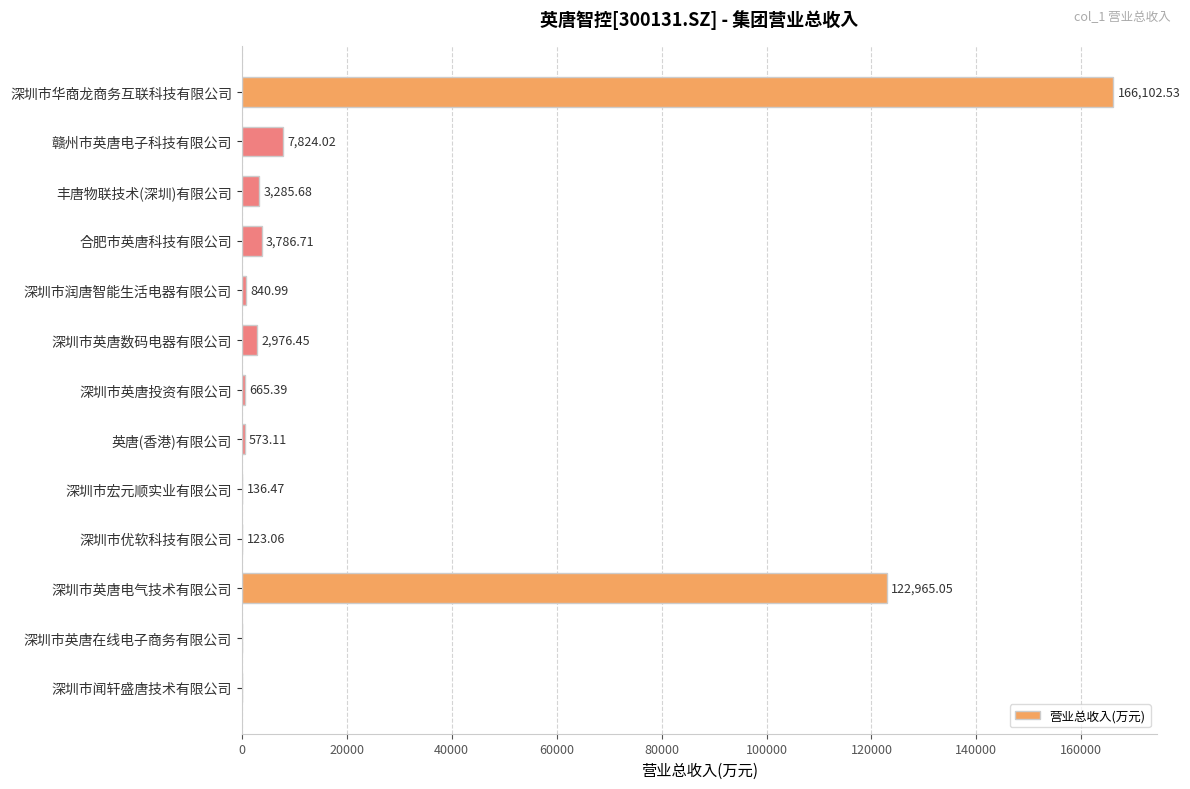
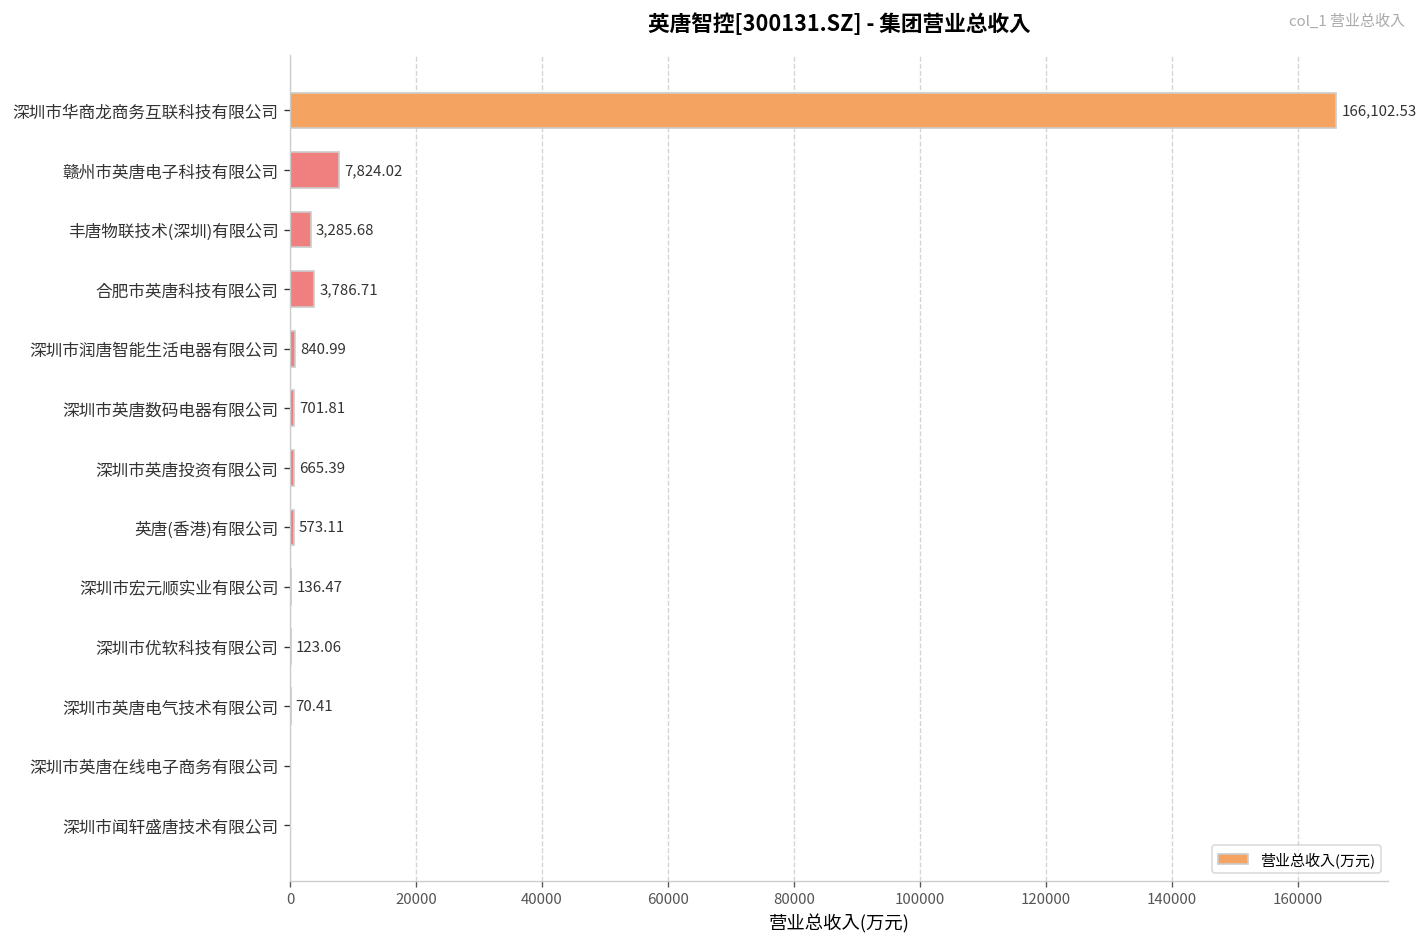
深圳市英唐数码电器有限公司: 2,976.45 -> 701.81
深圳市英唐电气技术有限公司: 122,965.05 -> 70.41
